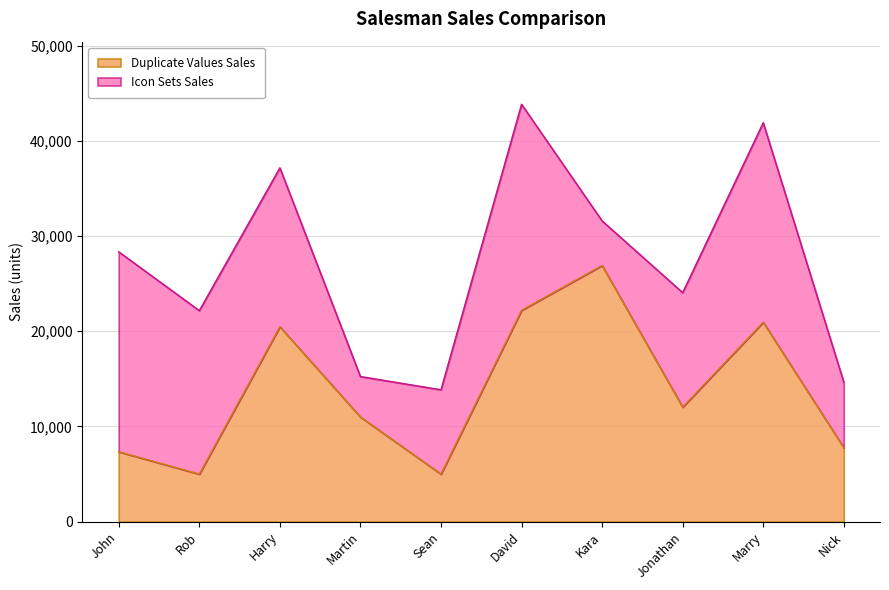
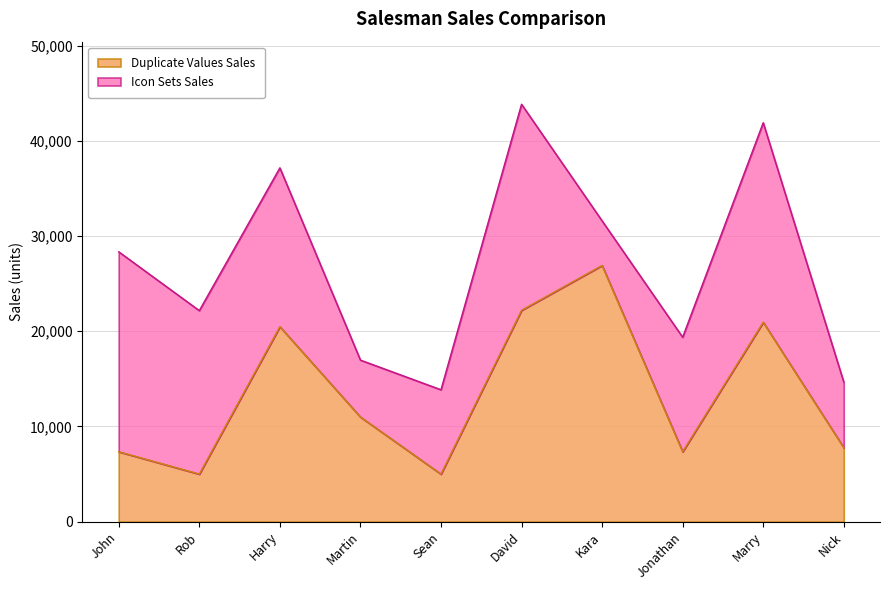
Icon Sets Sales, Martin: 4,000 -> 6,000
Duplicate Values Sales, Jonathan: 12,000 -> 7,000
